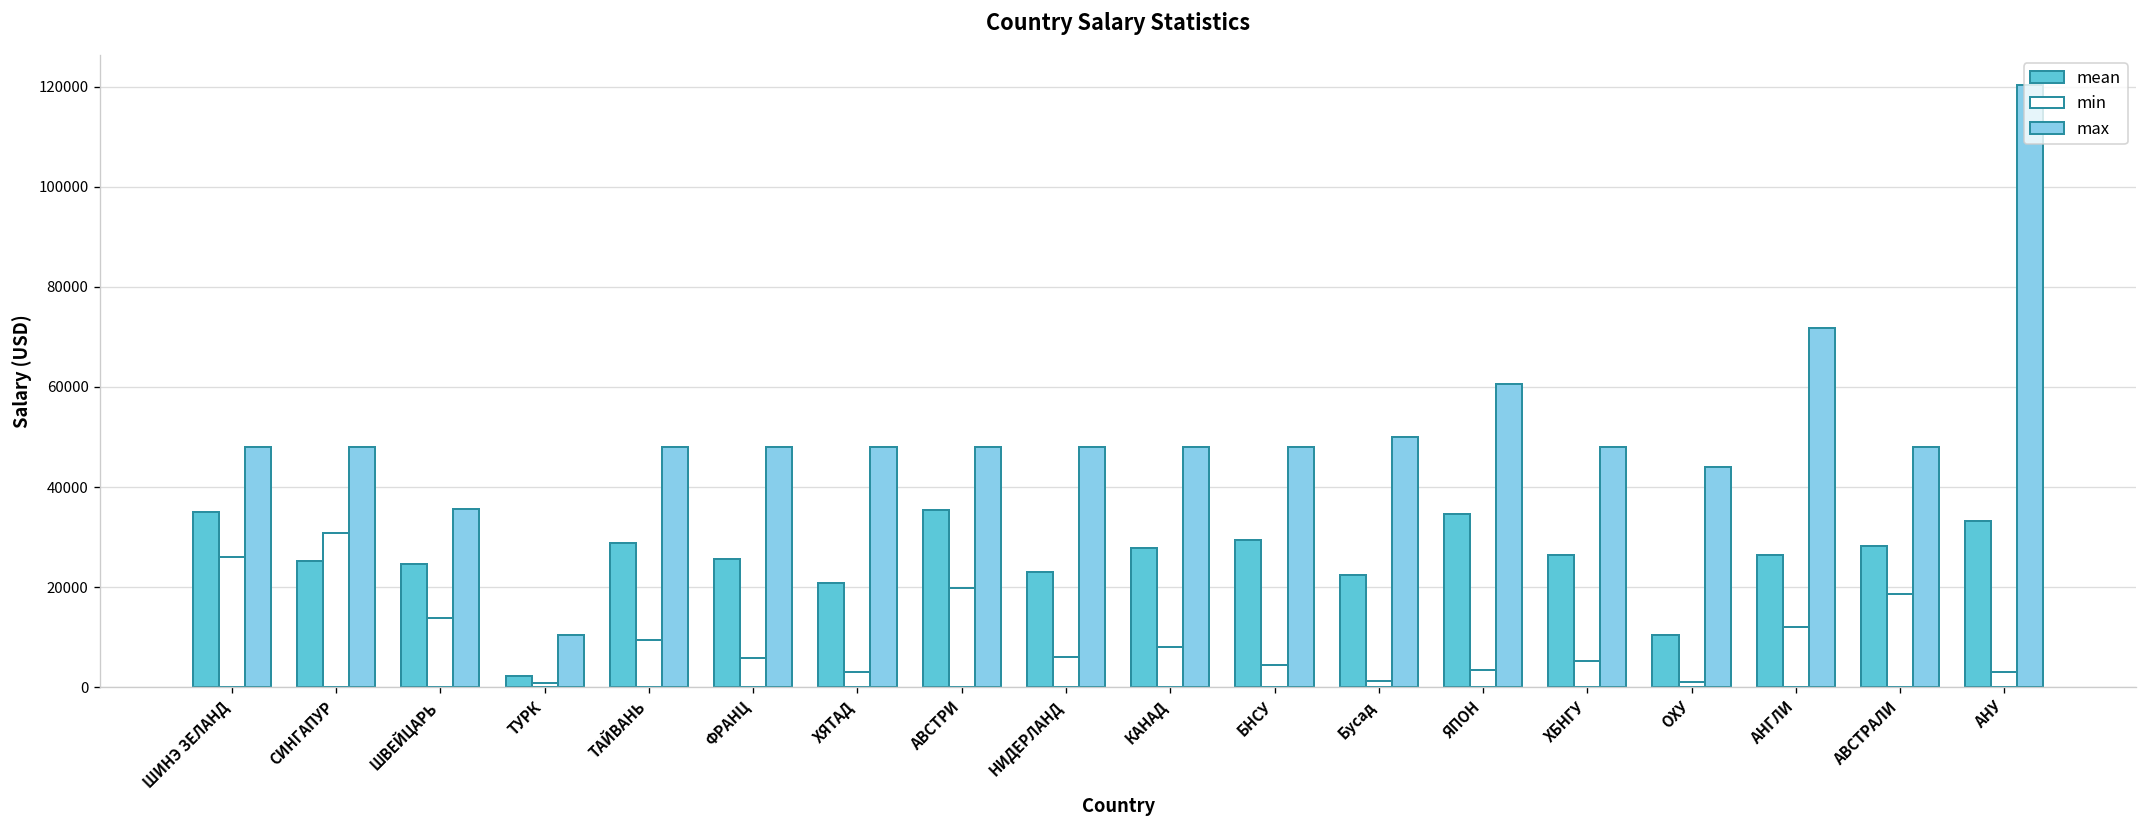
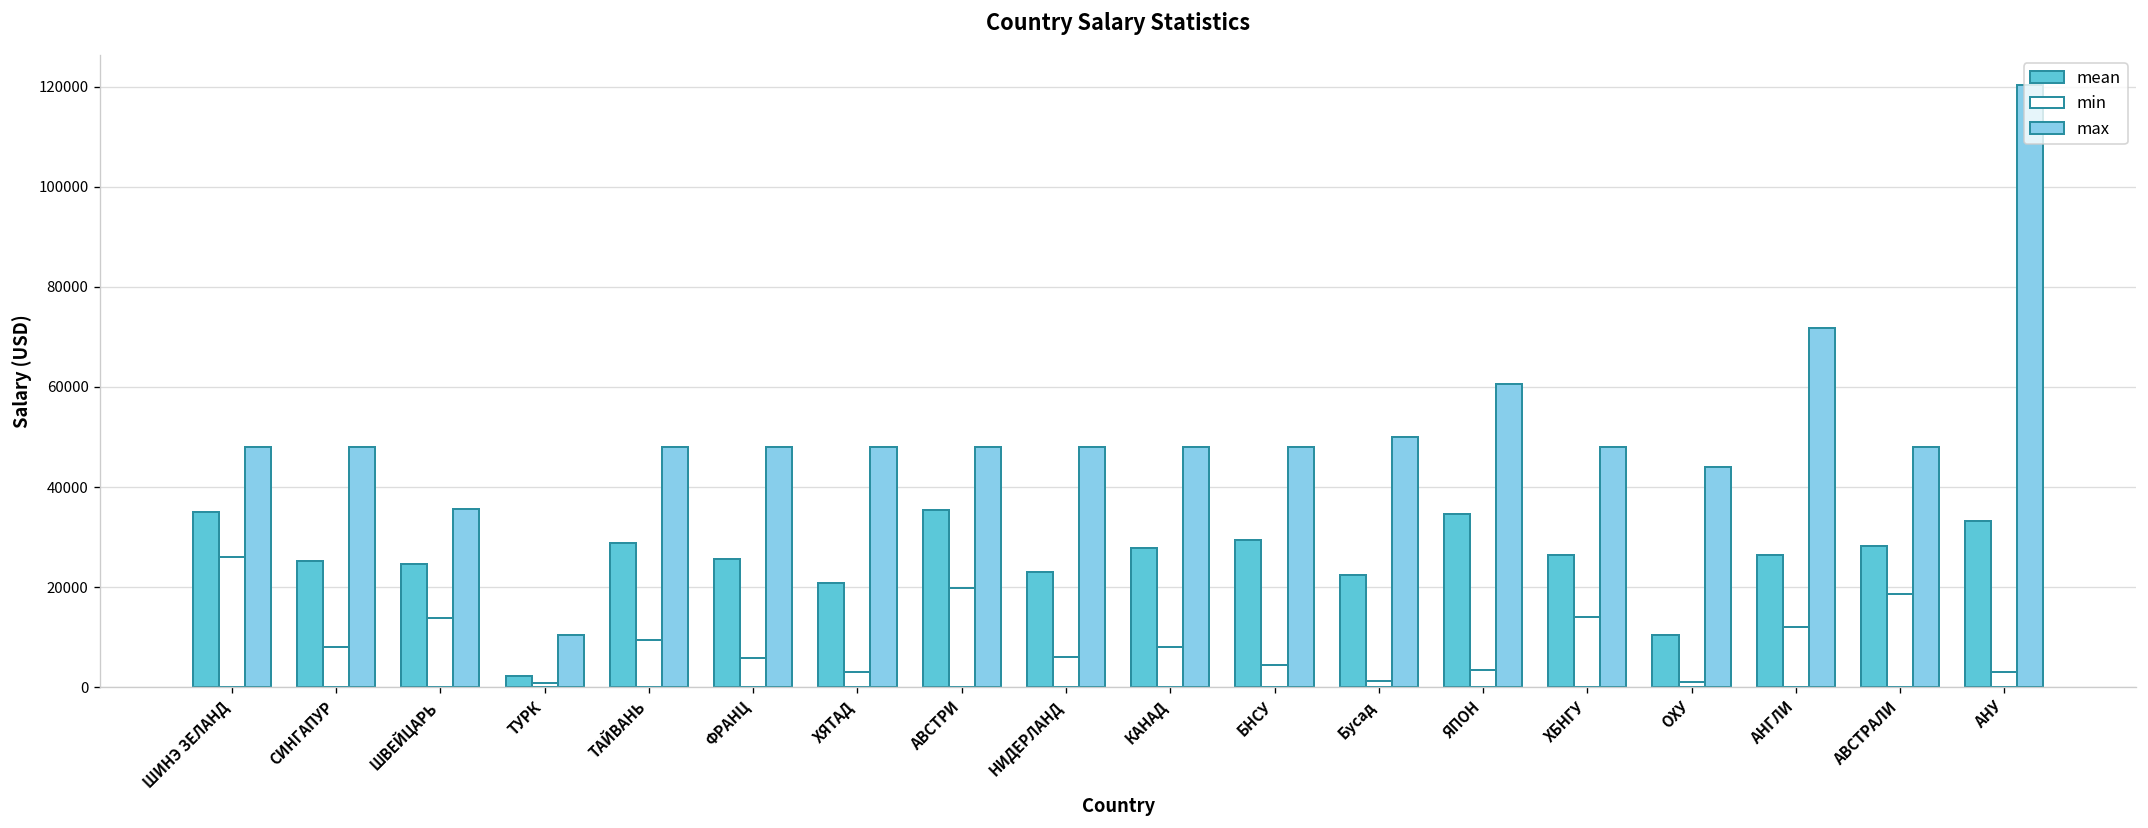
min, СИНГАПУР: 31000 -> 8000
min, ХБНГУ: 5000 -> 14000
